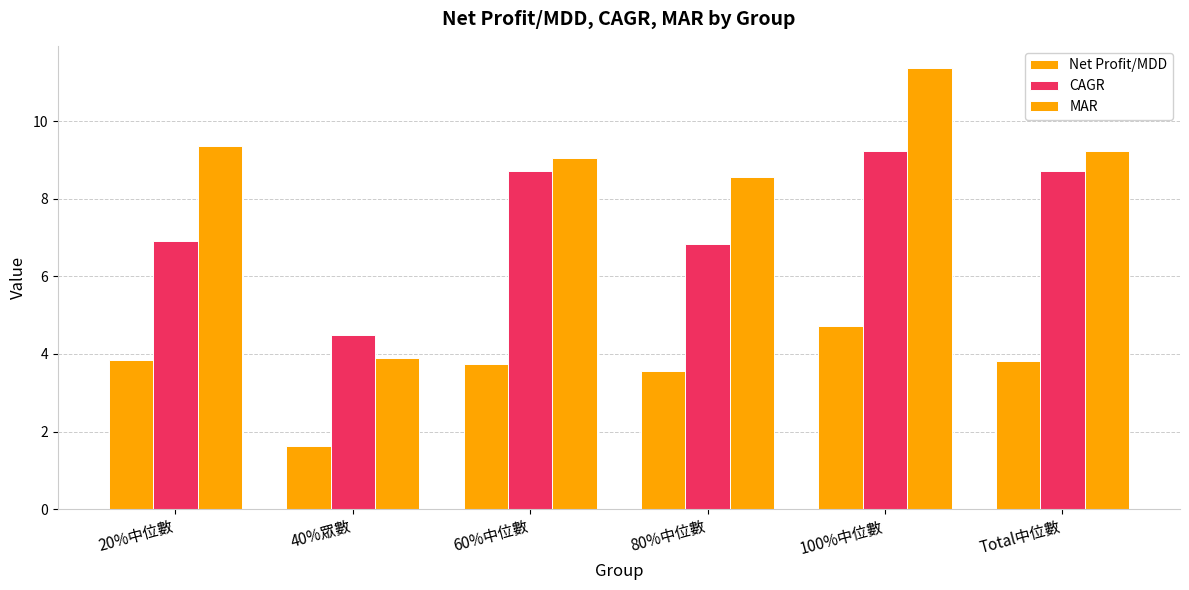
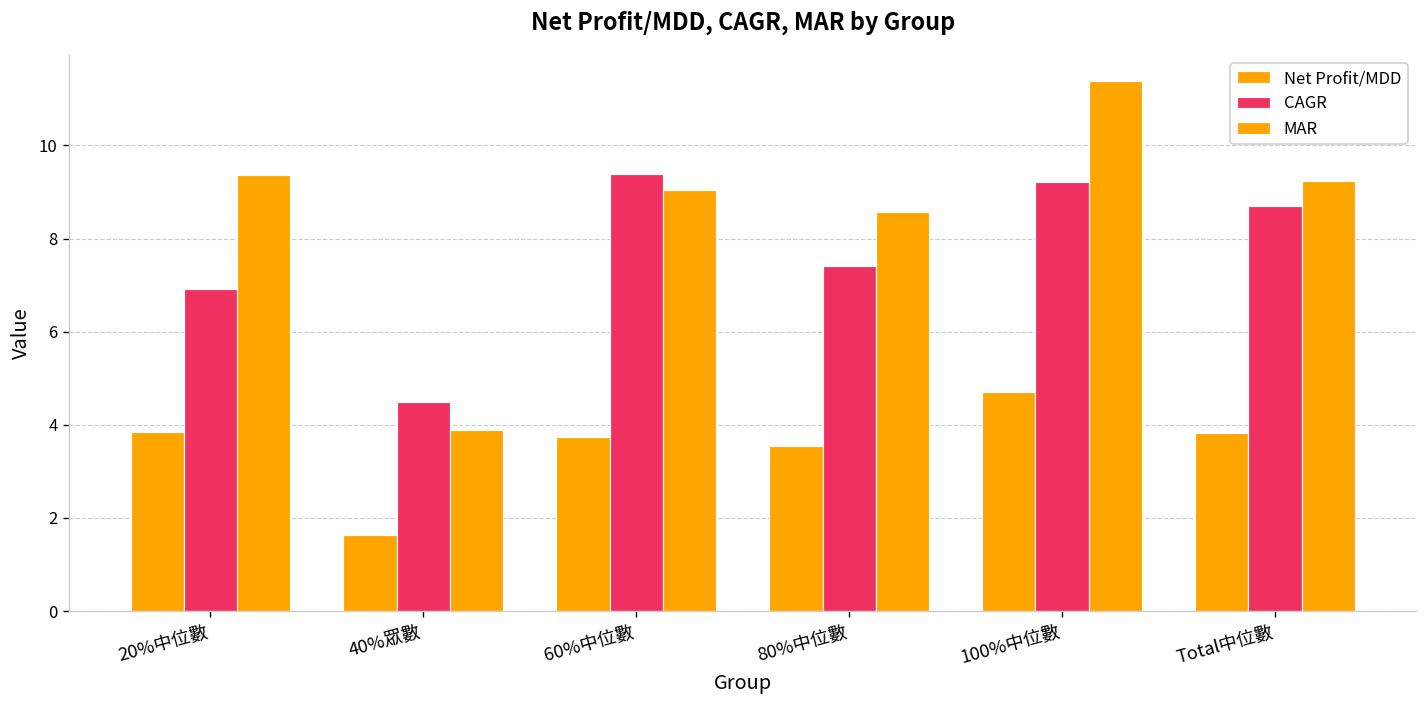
CAGR, 60%中位數: 8.7 -> 9.4
CAGR, 80%中位數: 6.8 -> 7.4
